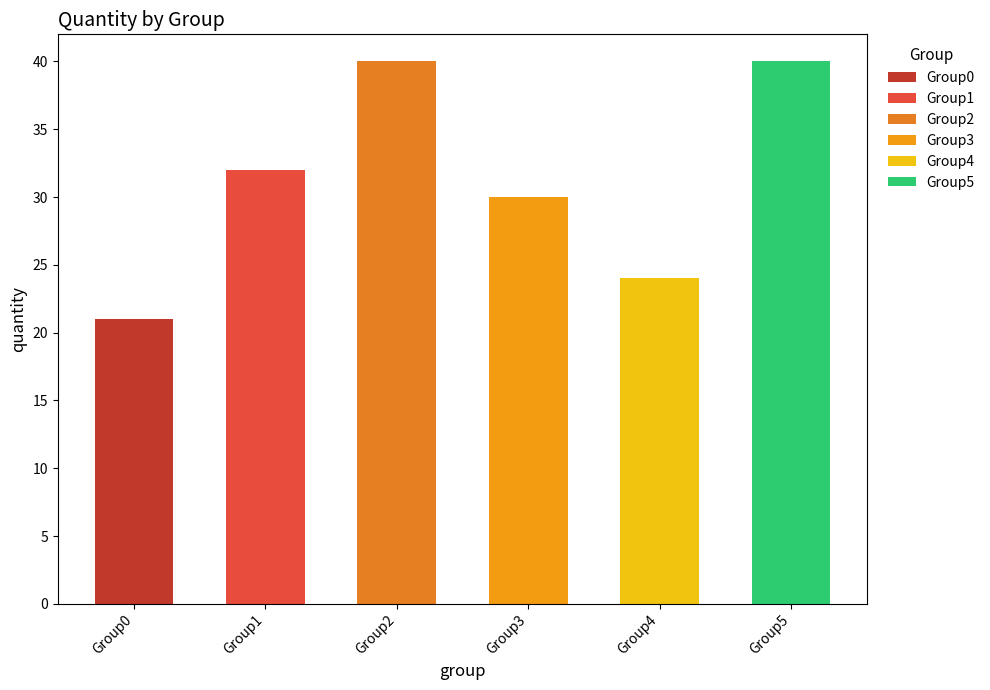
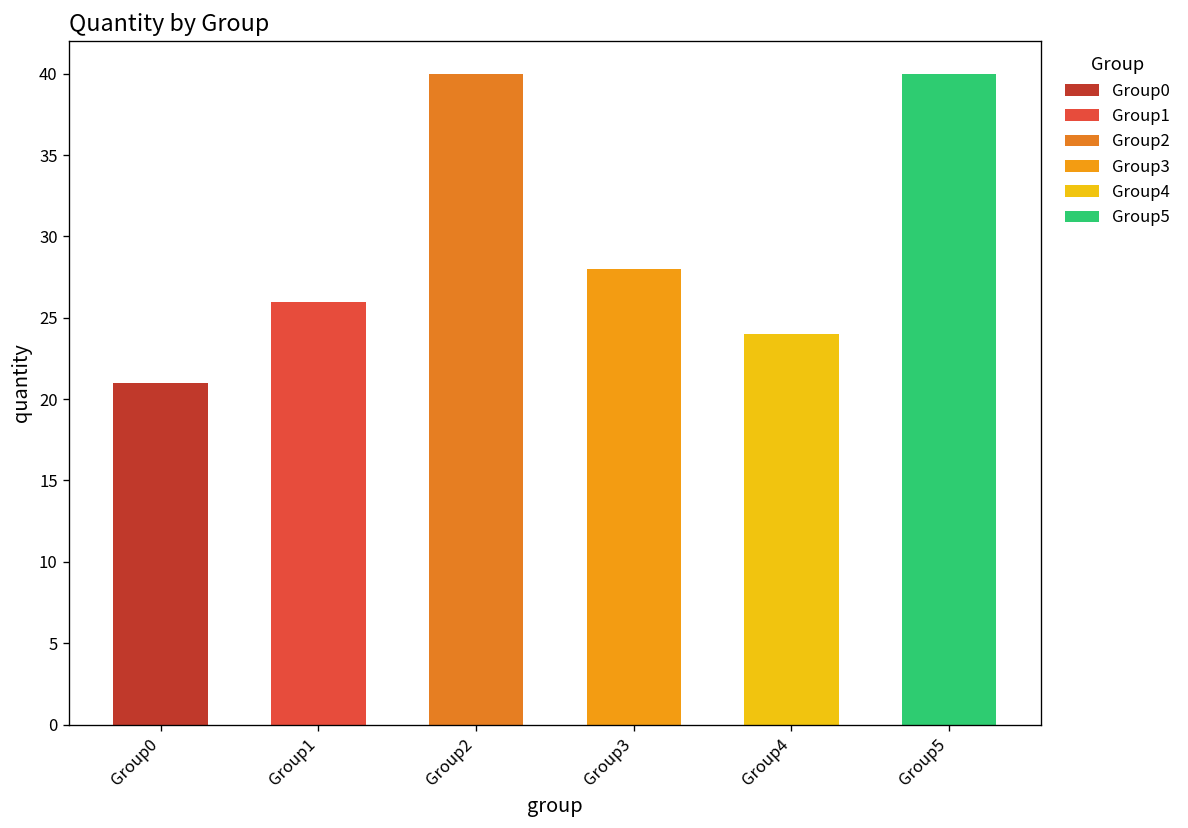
Group1: 32 -> 26
Group3: 30 -> 28
